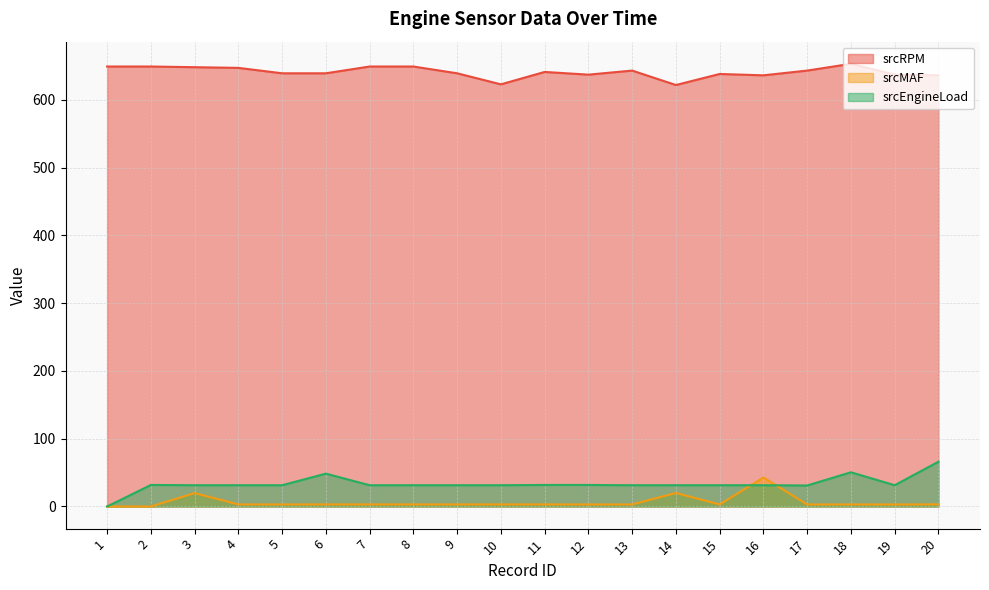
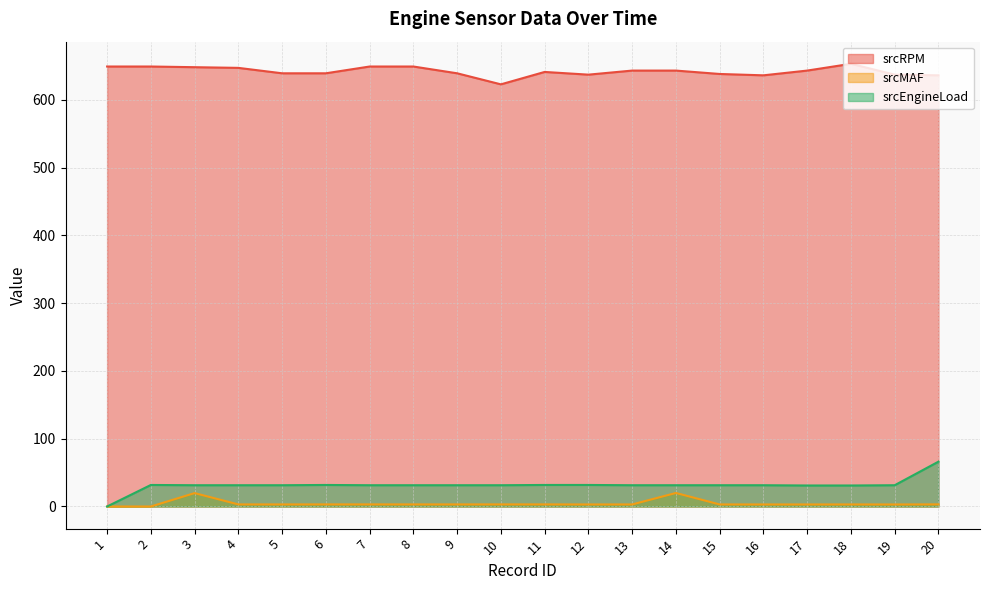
srcEngineLoad, 6: 50 -> 30
srcRPM, 14: 620 -> 640
srcMAF, 16: 40 -> 0
srcEngineLoad, 18: 50 -> 30
